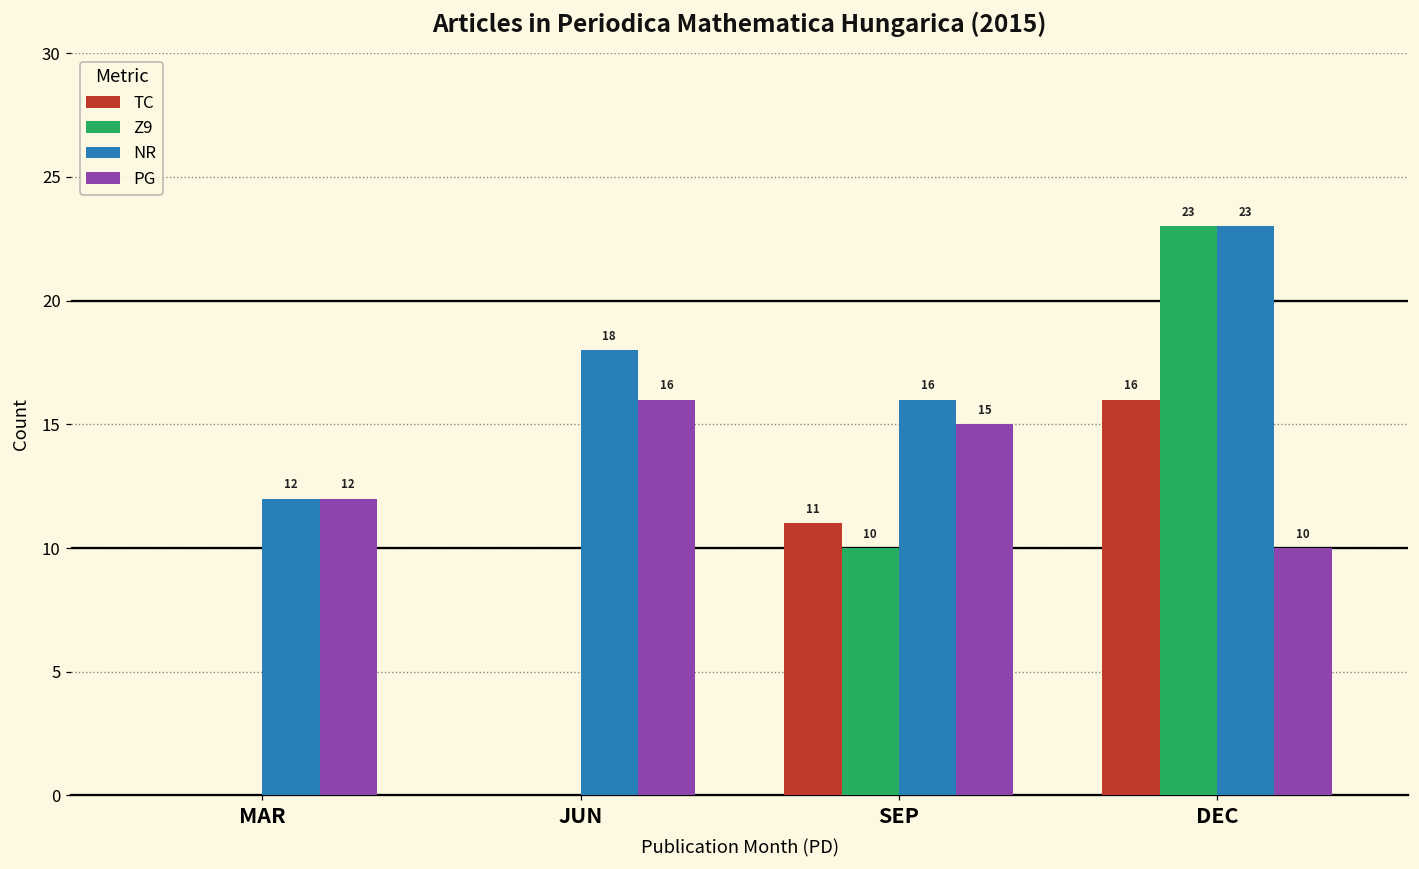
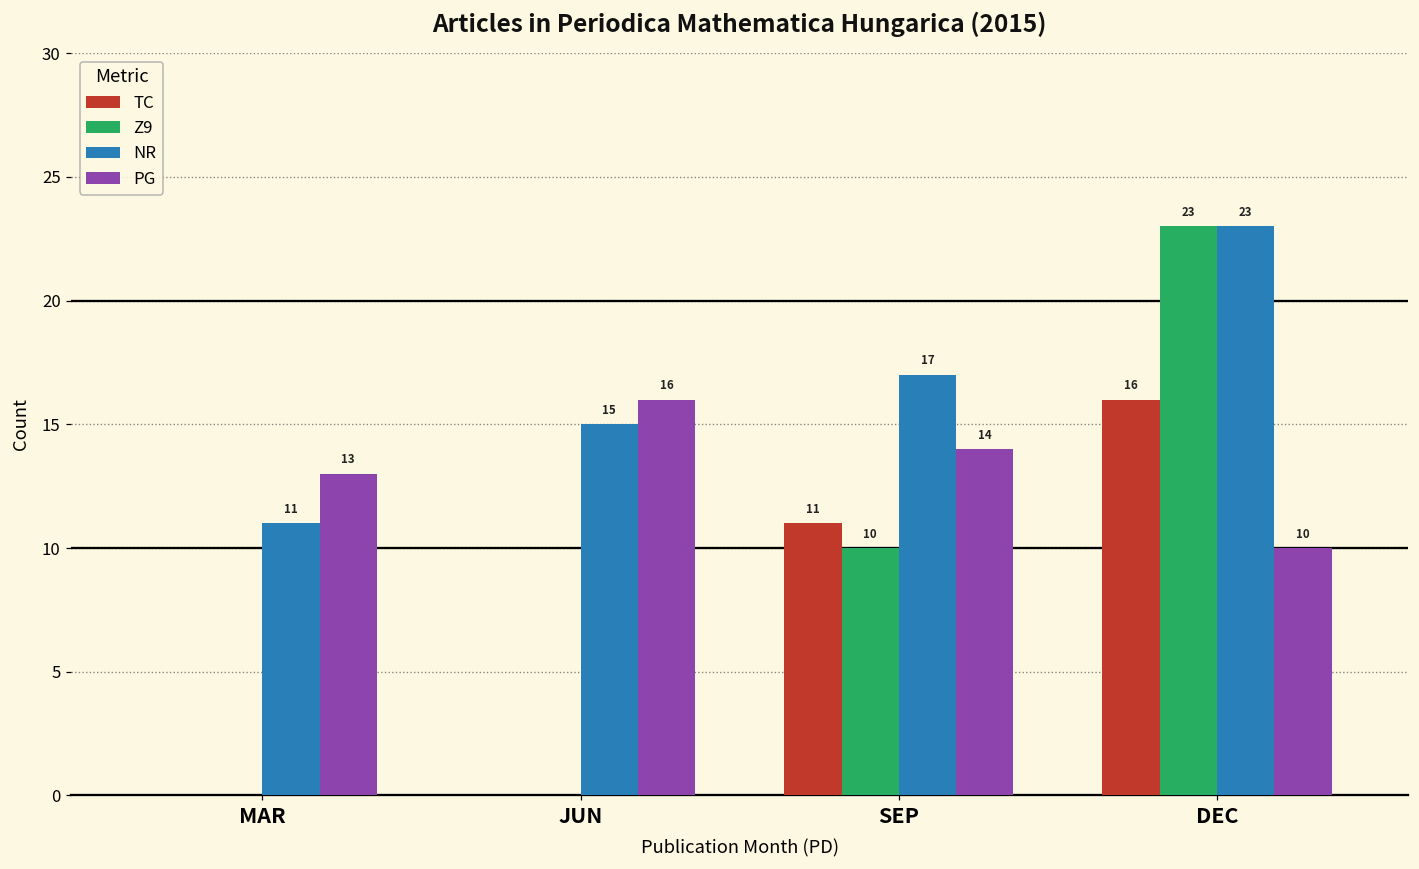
NR, MAR: 12 -> 11
PG, MAR: 12 -> 13
NR, JUN: 18 -> 15
NR, SEP: 16 -> 17
PG, SEP: 15 -> 14
